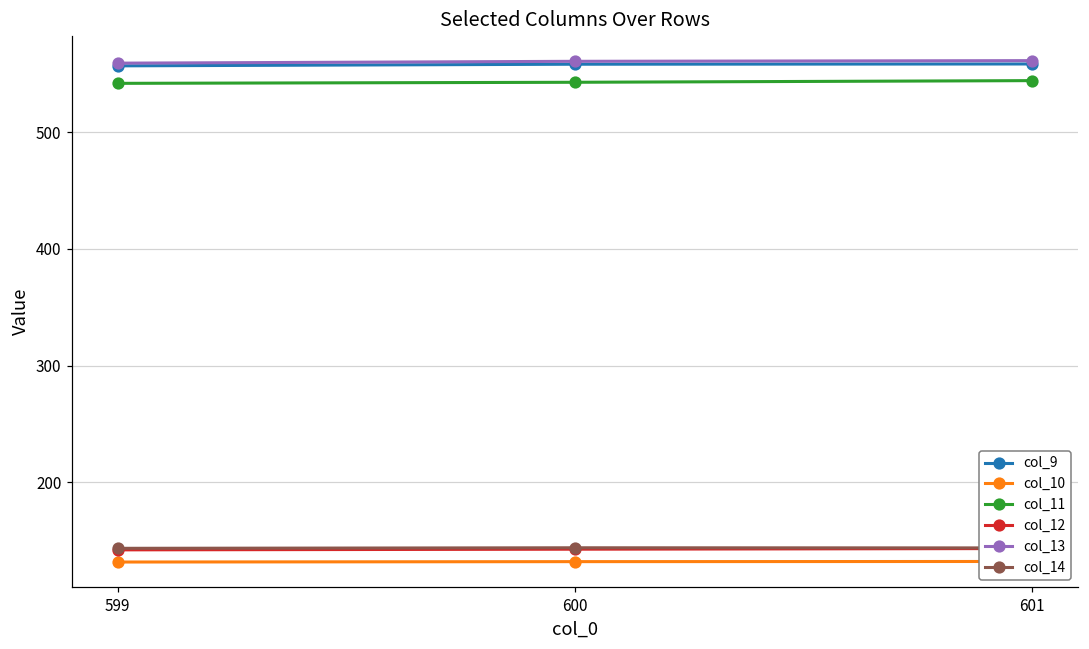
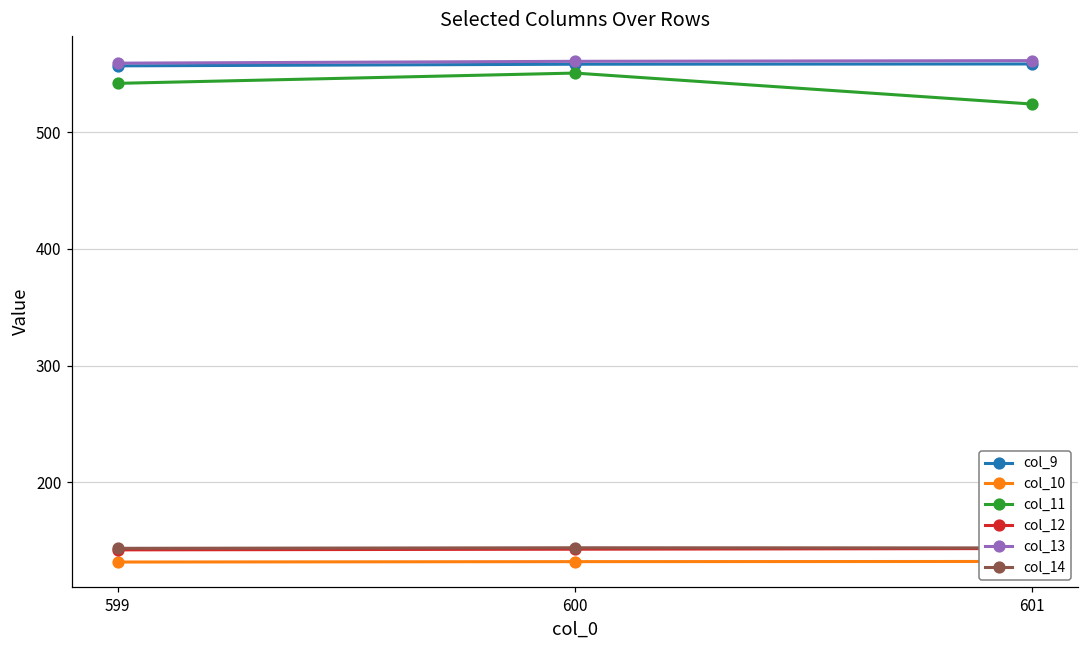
col_11, 600: 543 -> 551
col_11, 601: 544 -> 524
